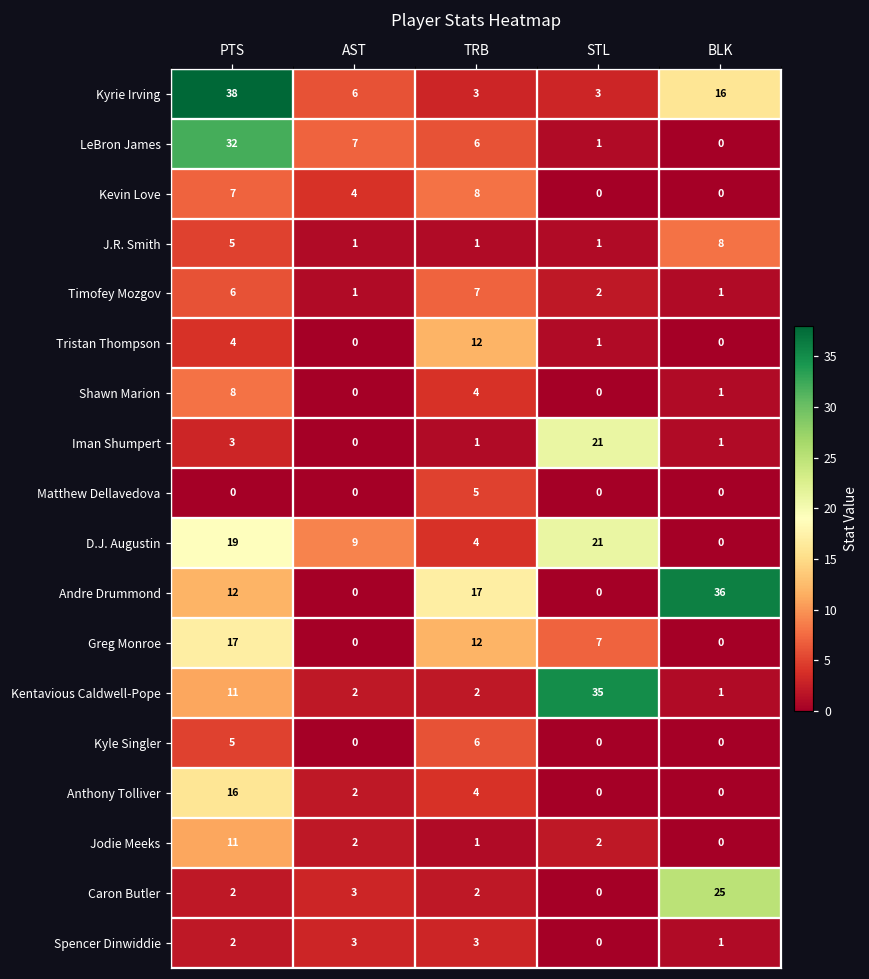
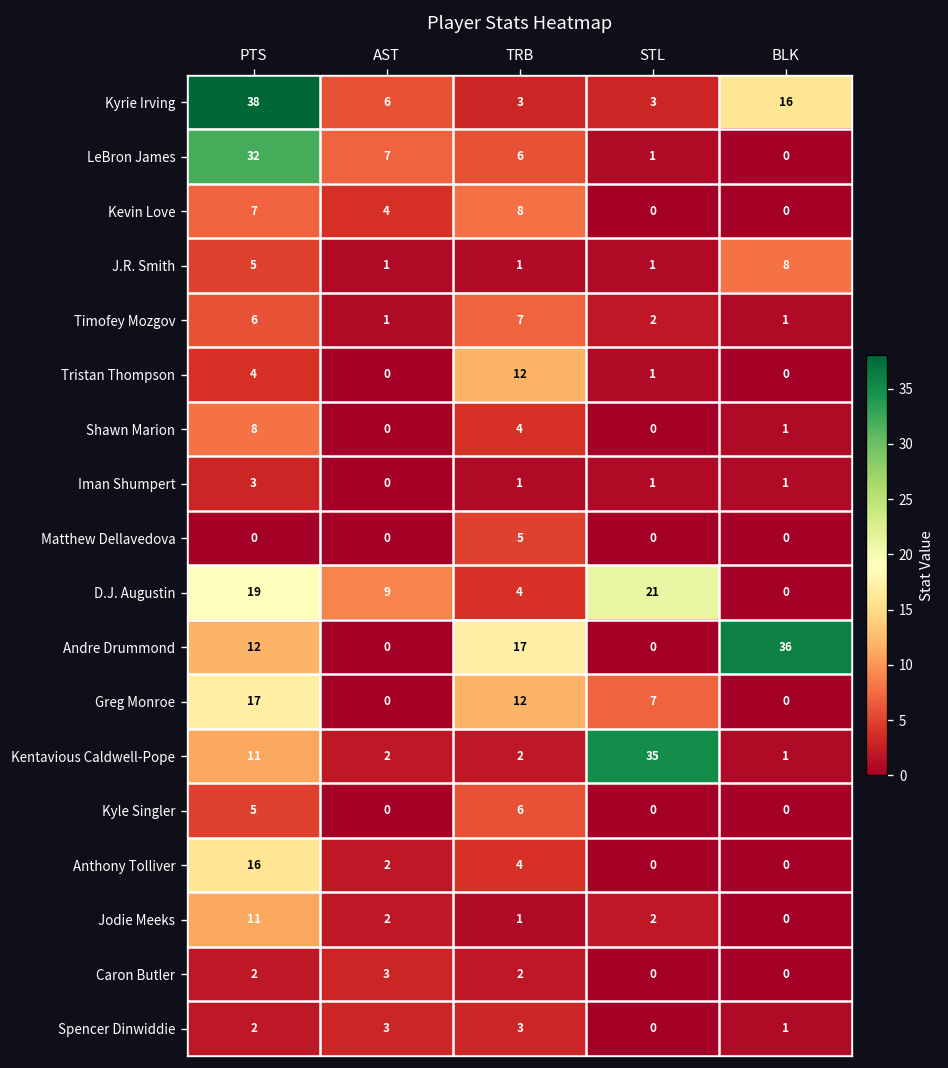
Iman Shumpert, STL: 21 -> 1
Caron Butler, BLK: 25 -> 0
